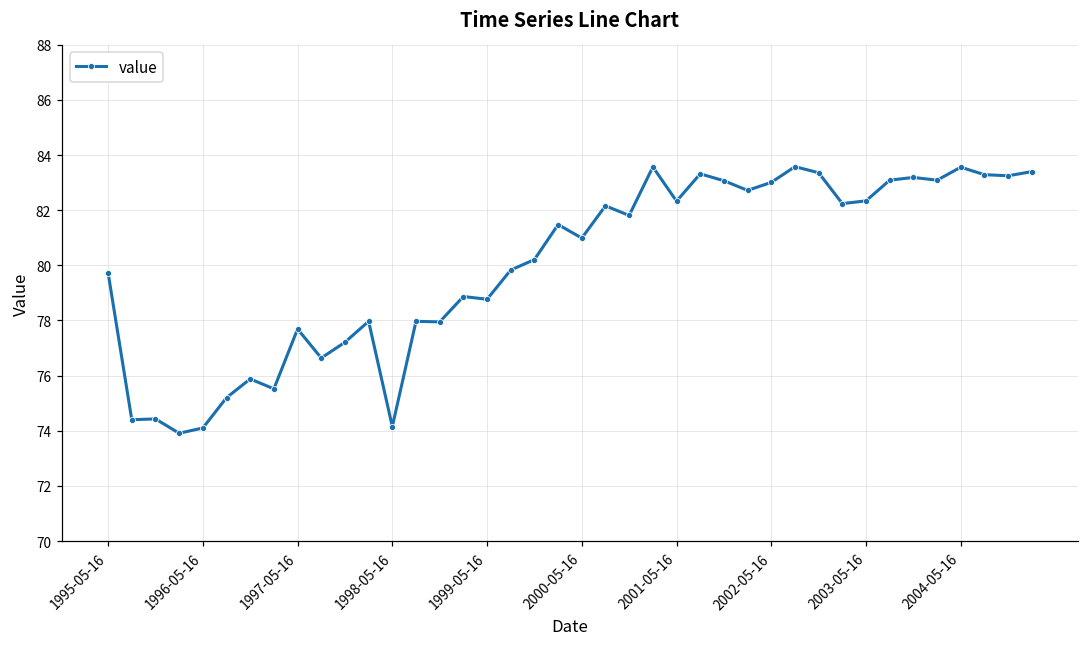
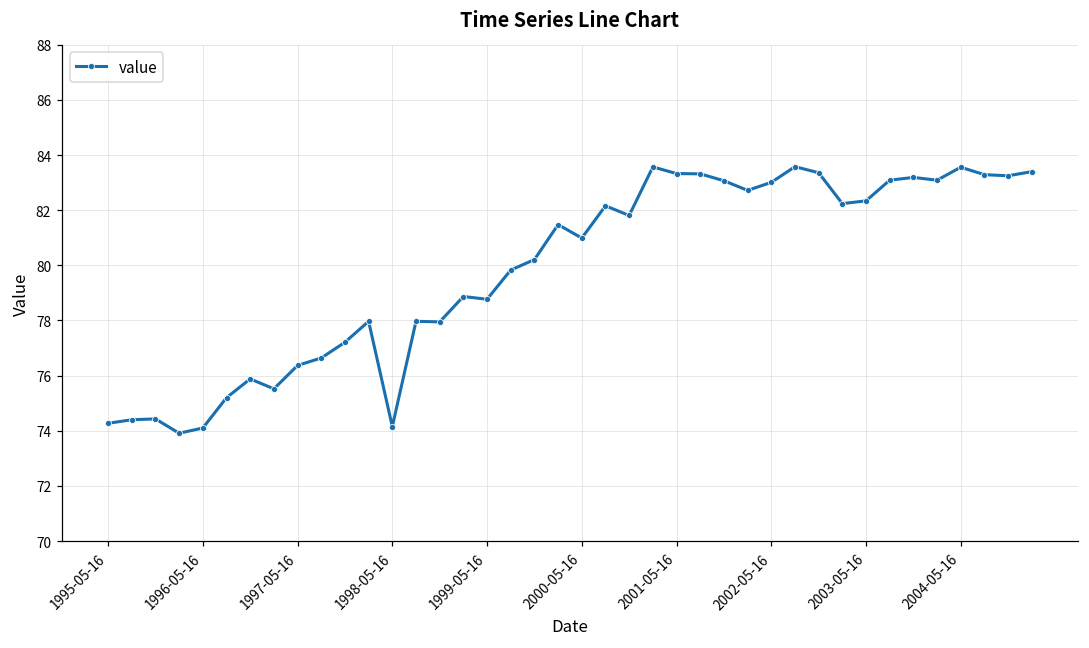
1995-05-16: 79.7 -> 74.3
1997-05-16: 77.7 -> 76.4
2001-05-16: 82.3 -> 83.3
